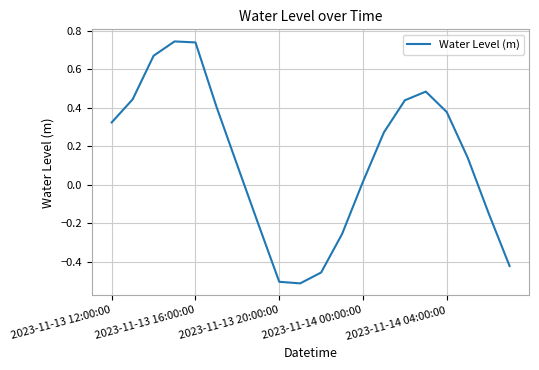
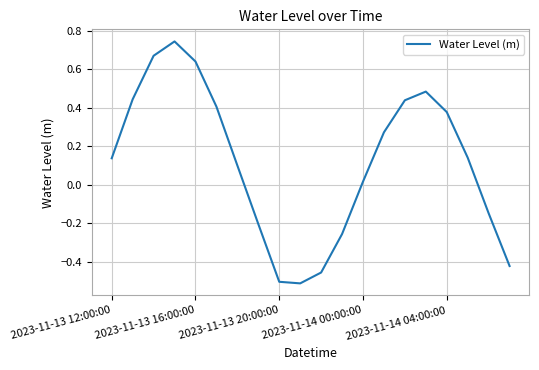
2023-11-13 12:00:00: 0.32 -> 0.14
2023-11-13 16:00:00: 0.74 -> 0.64
